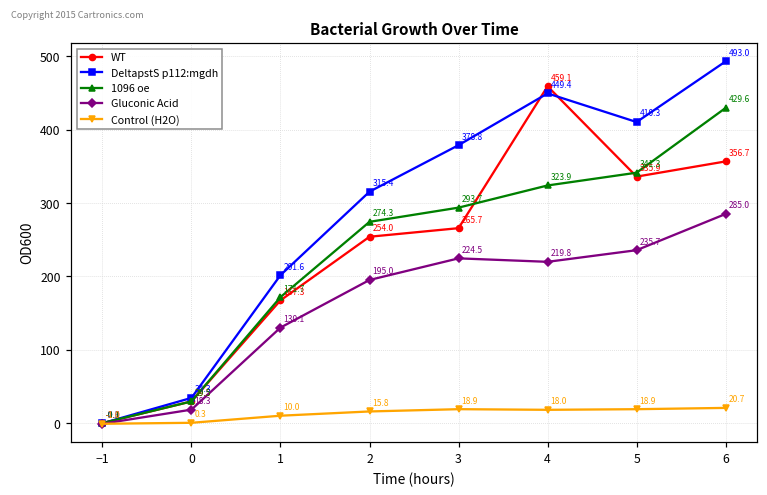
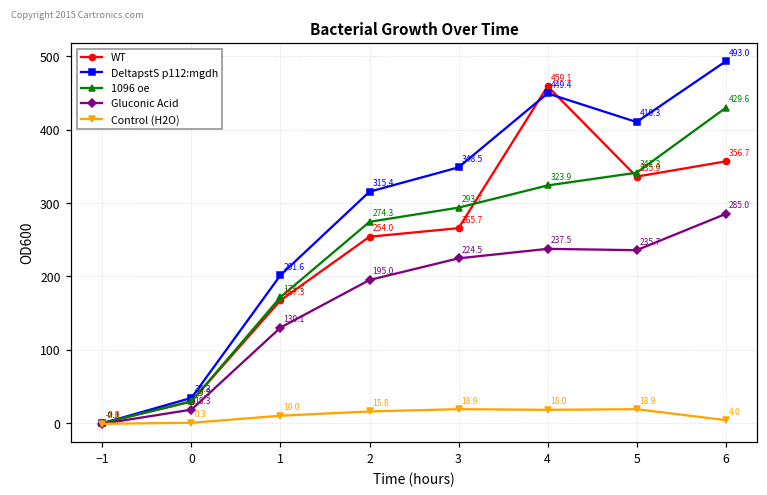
DeltapstS p112:mgdh, 3: 378.8 -> 348.5
Gluconic Acid, 4: 219.8 -> 237.5
Control (H2O), 6: 20.7 -> 4.0
